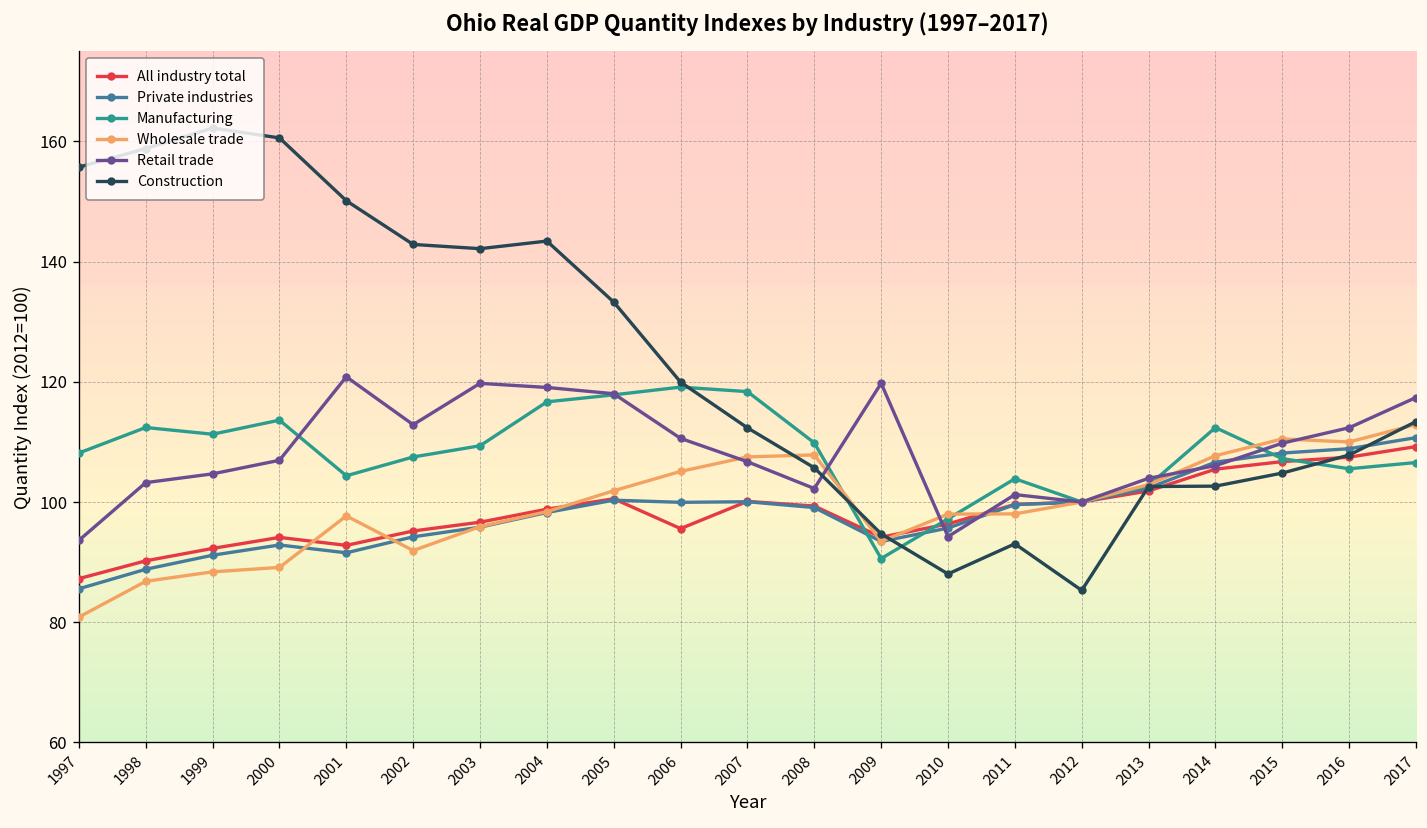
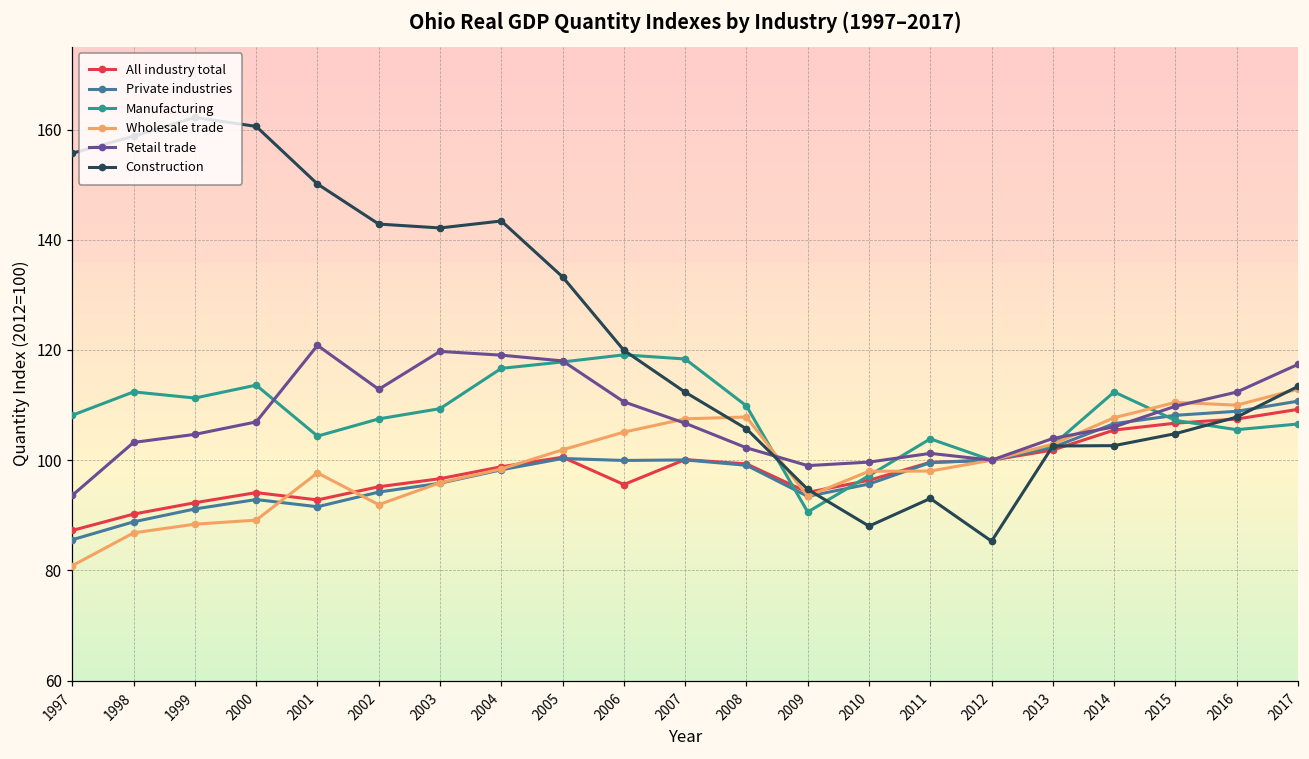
Retail trade, 2009: 120 -> 99
Retail trade, 2010: 94 -> 100
